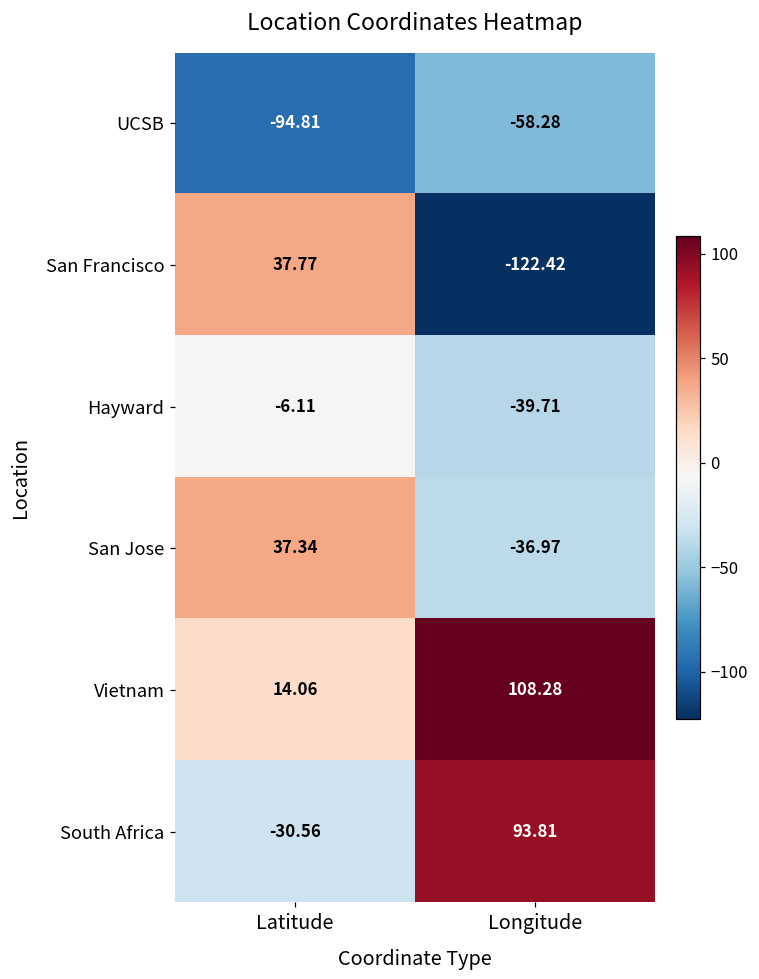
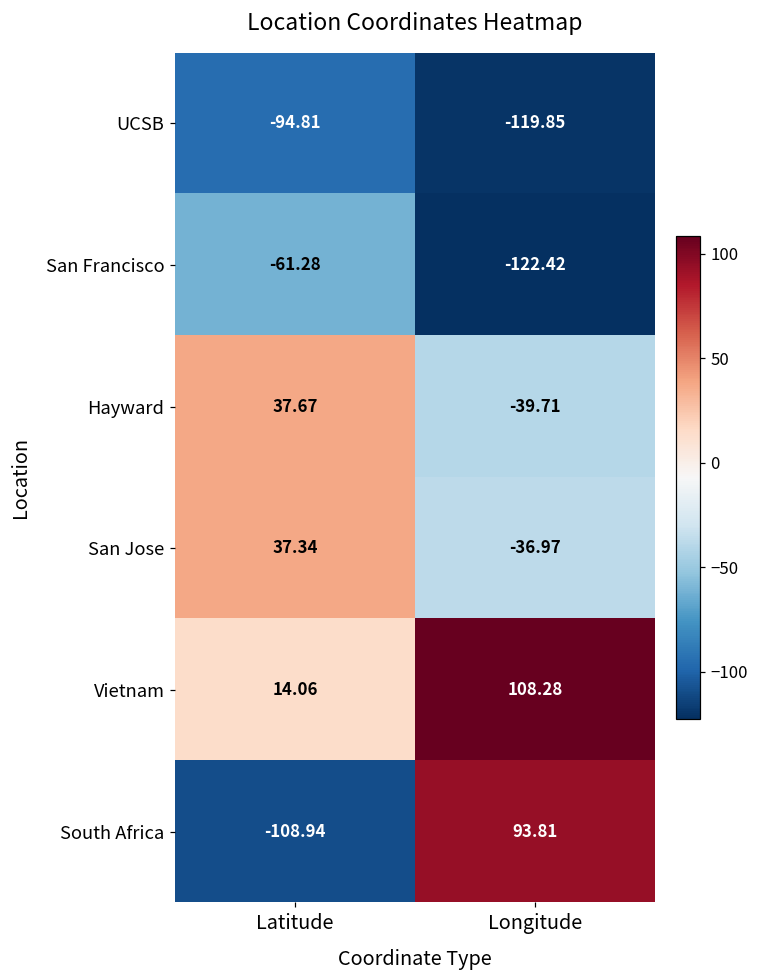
UCSB, Longitude: -58.28 -> -119.85
San Francisco, Latitude: 37.77 -> -61.28
Hayward, Latitude: -6.11 -> 37.67
South Africa, Latitude: -30.56 -> -108.94
